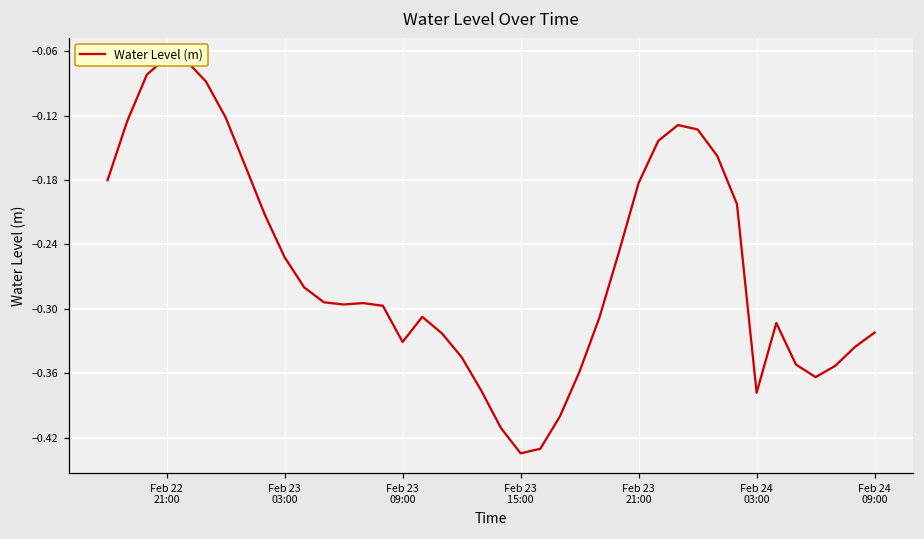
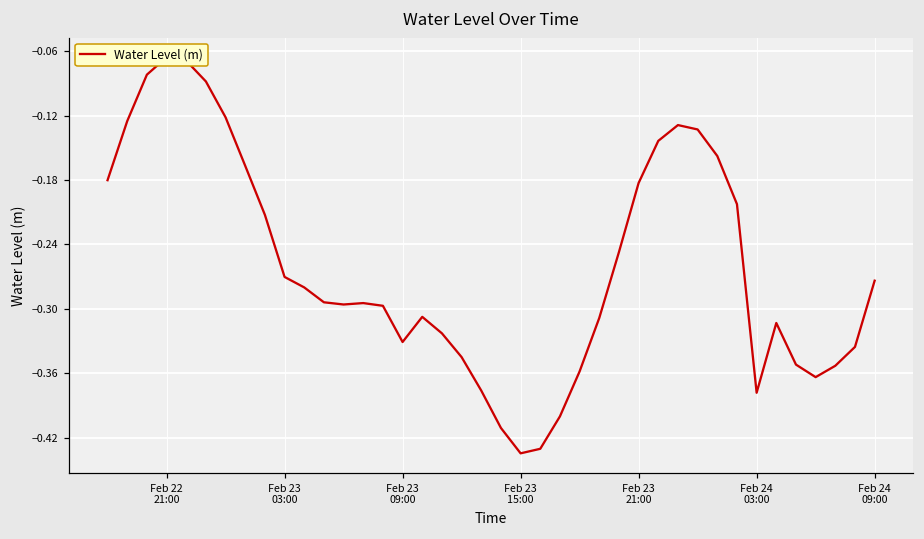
Feb 23 03:00: -0.25 -> -0.27
Feb 24 09:00: -0.32 -> -0.27
